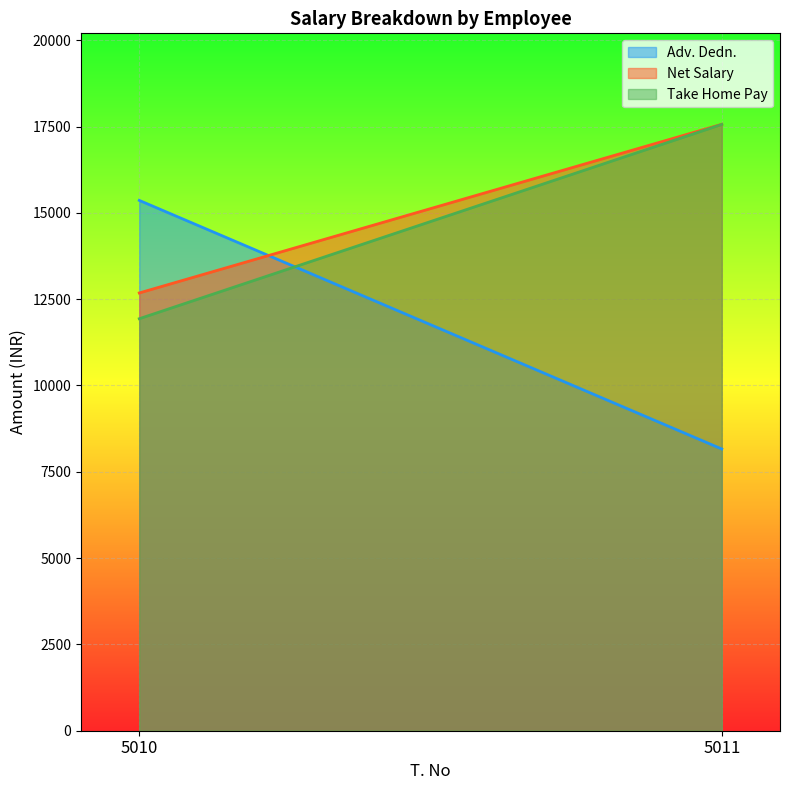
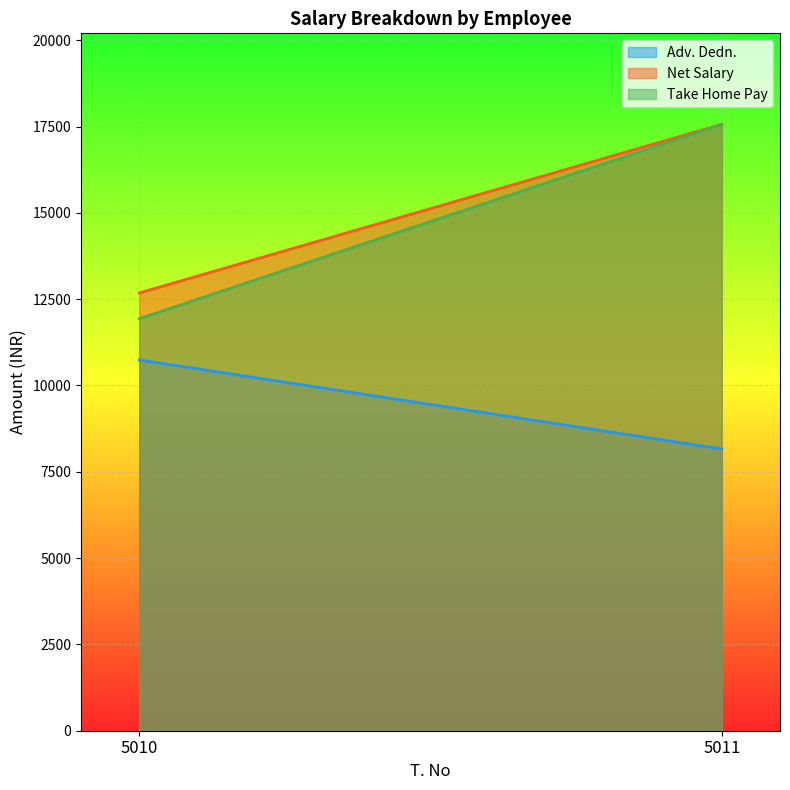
Adv. Dedn., 5010: 15400 -> 10700
